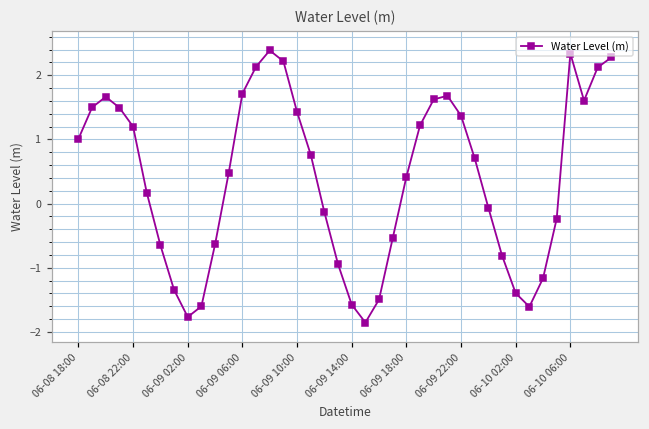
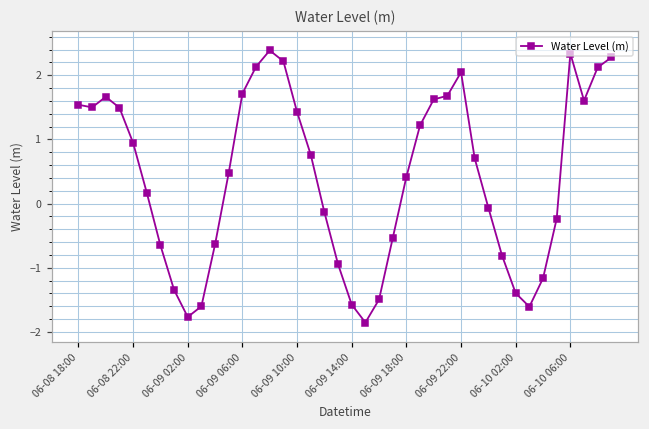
06-08 18:00: 1.0 -> 1.5
06-08 22:00: 1.2 -> 0.9
06-09 22:00: 1.4 -> 2.0
